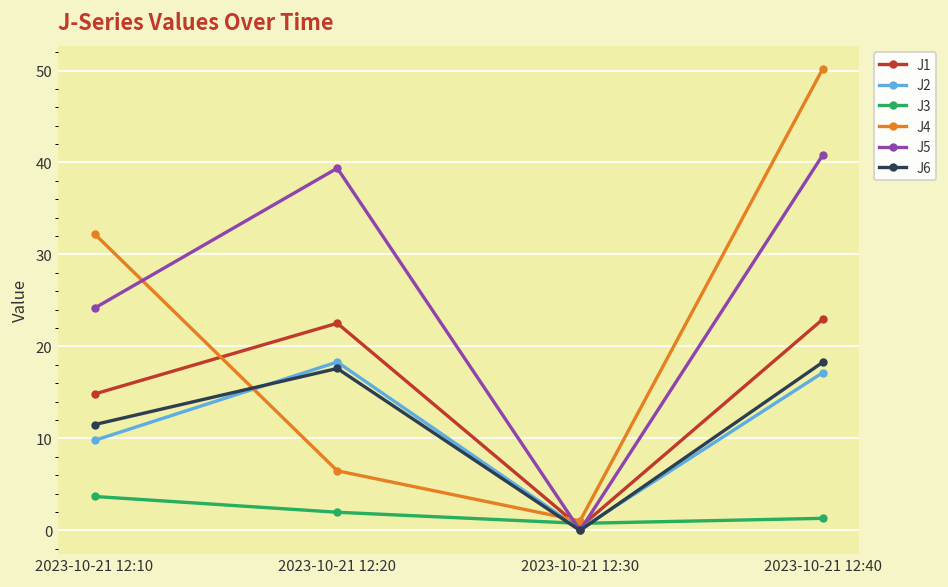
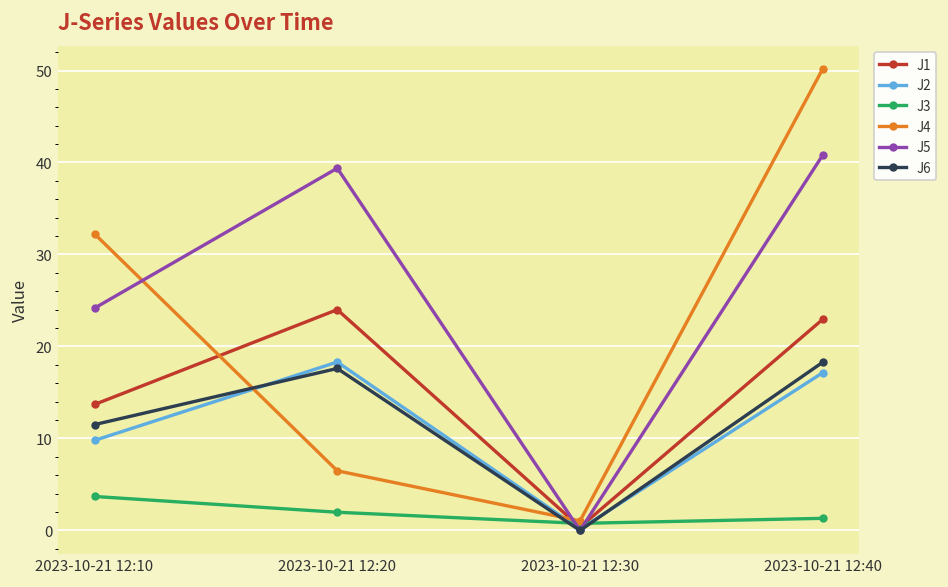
J1, 2023-10-21 12:10: 15 -> 14
J1, 2023-10-21 12:20: 23 -> 24
